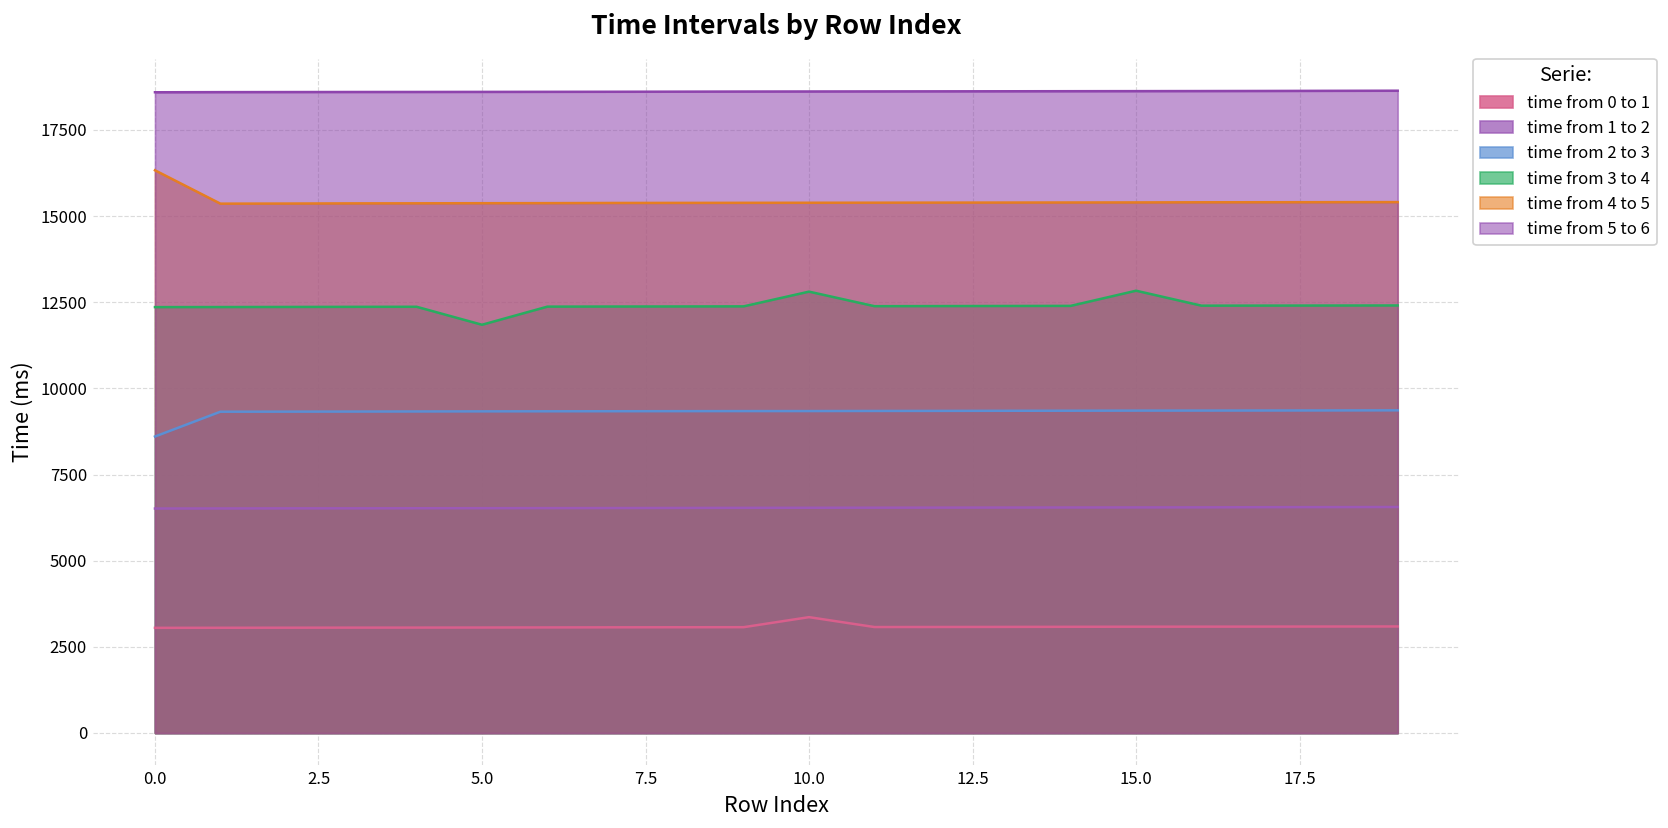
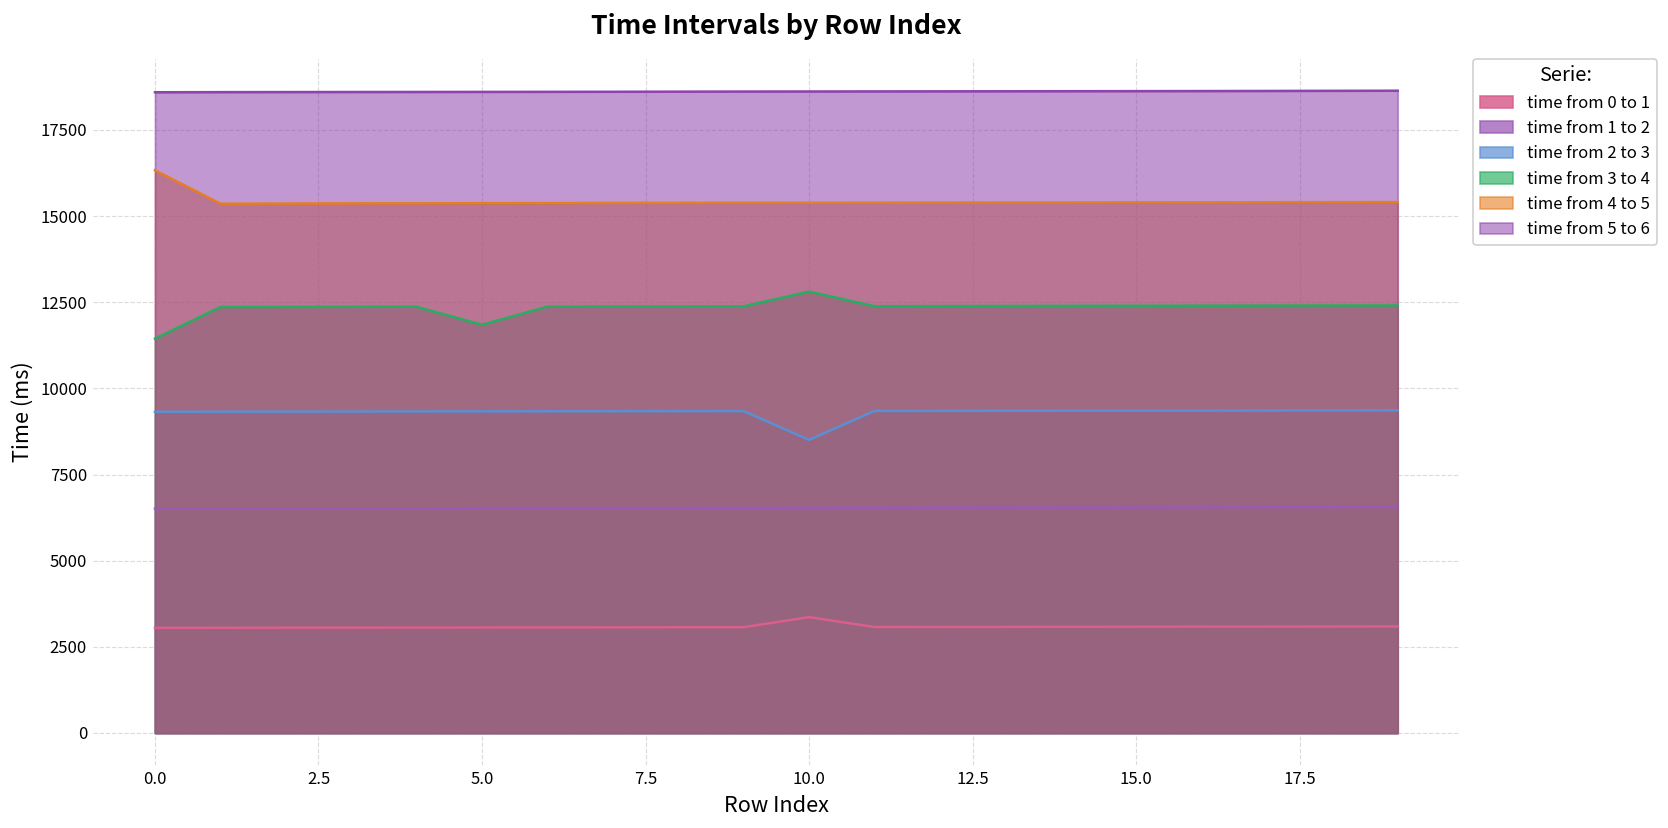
time from 2 to 3, 0.0: 8600 -> 9300
time from 3 to 4, 0.0: 12400 -> 11400
time from 2 to 3, 10.0: 9300 -> 8500
time from 3 to 4, 15.0: 12800 -> 12400
